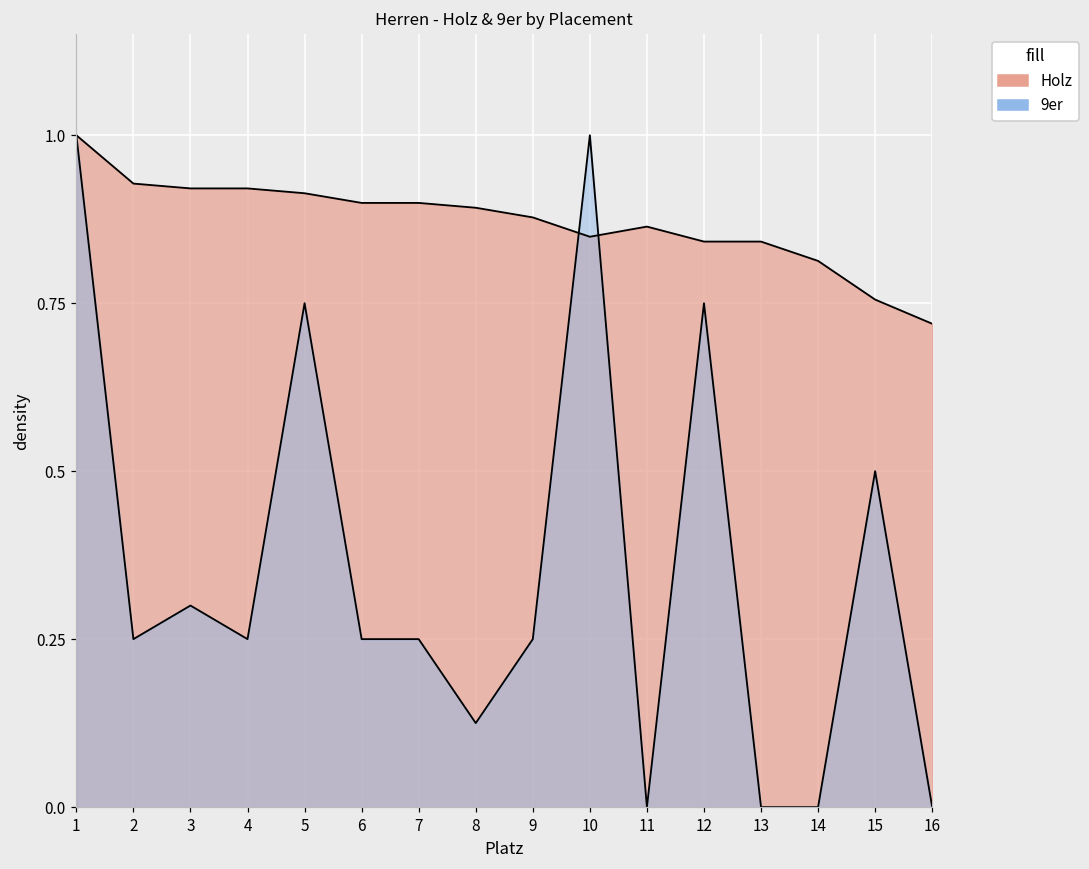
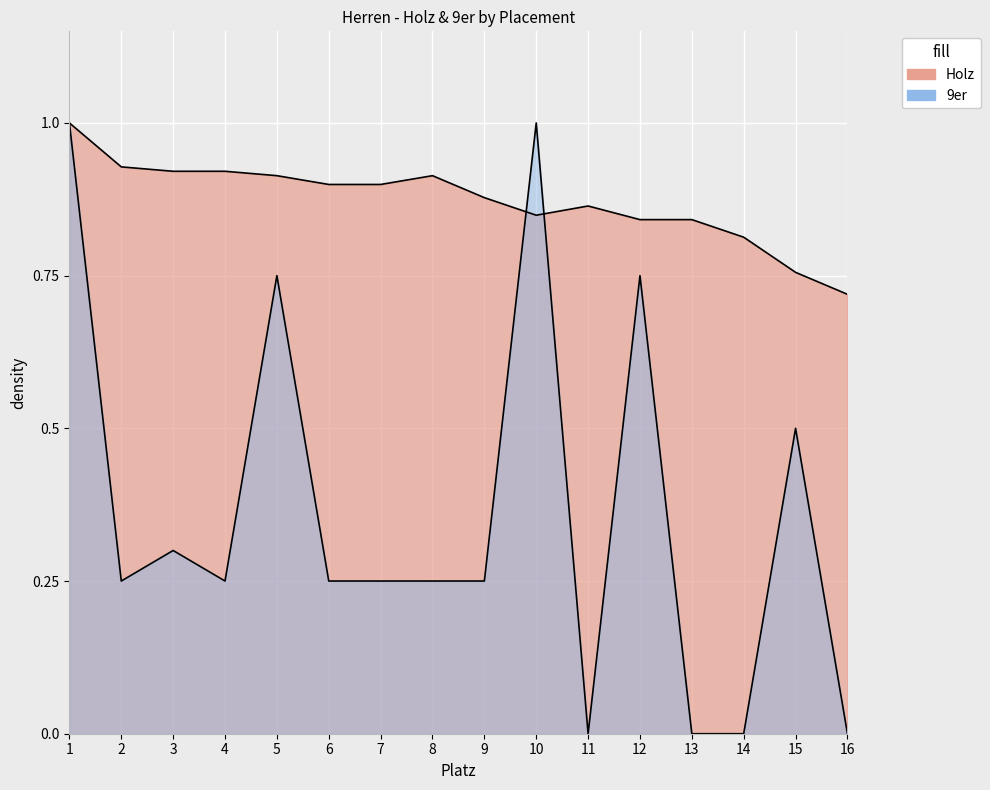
Holz, 8: 0.89 -> 0.91
9er, 8: 0.13 -> 0.25
